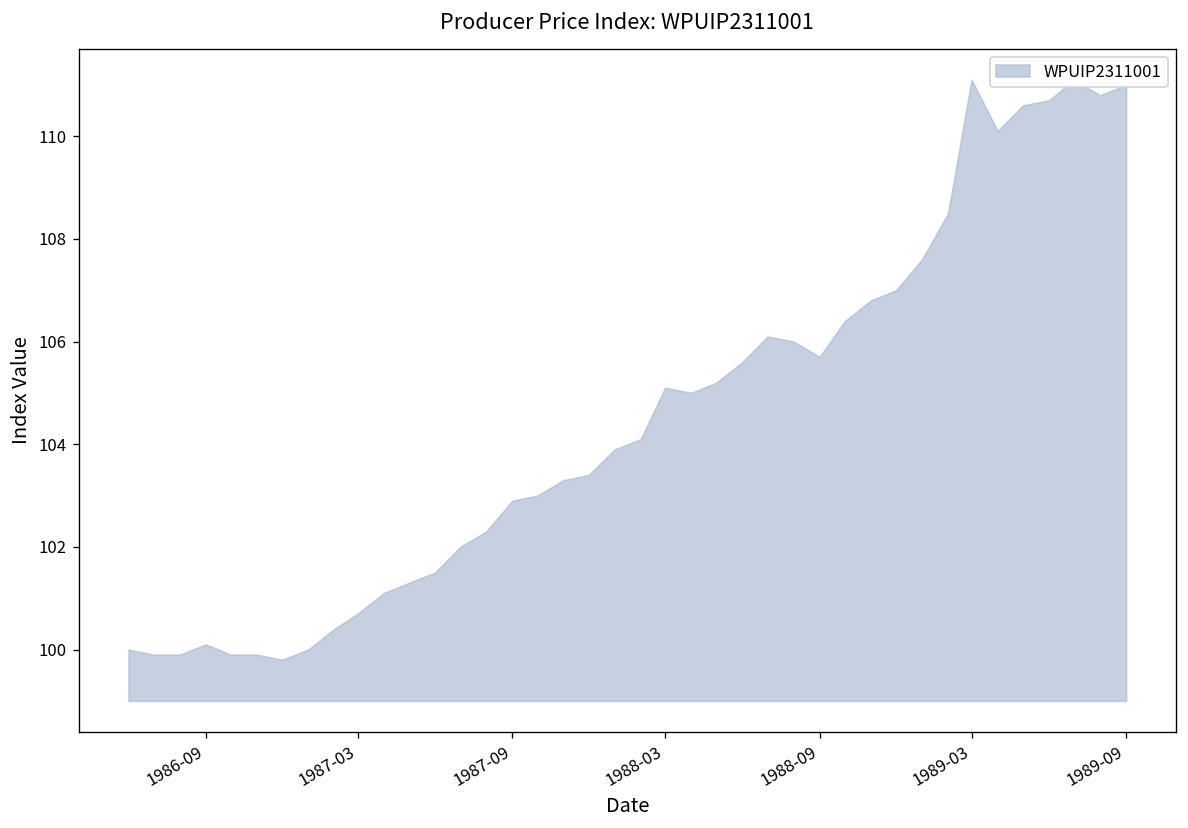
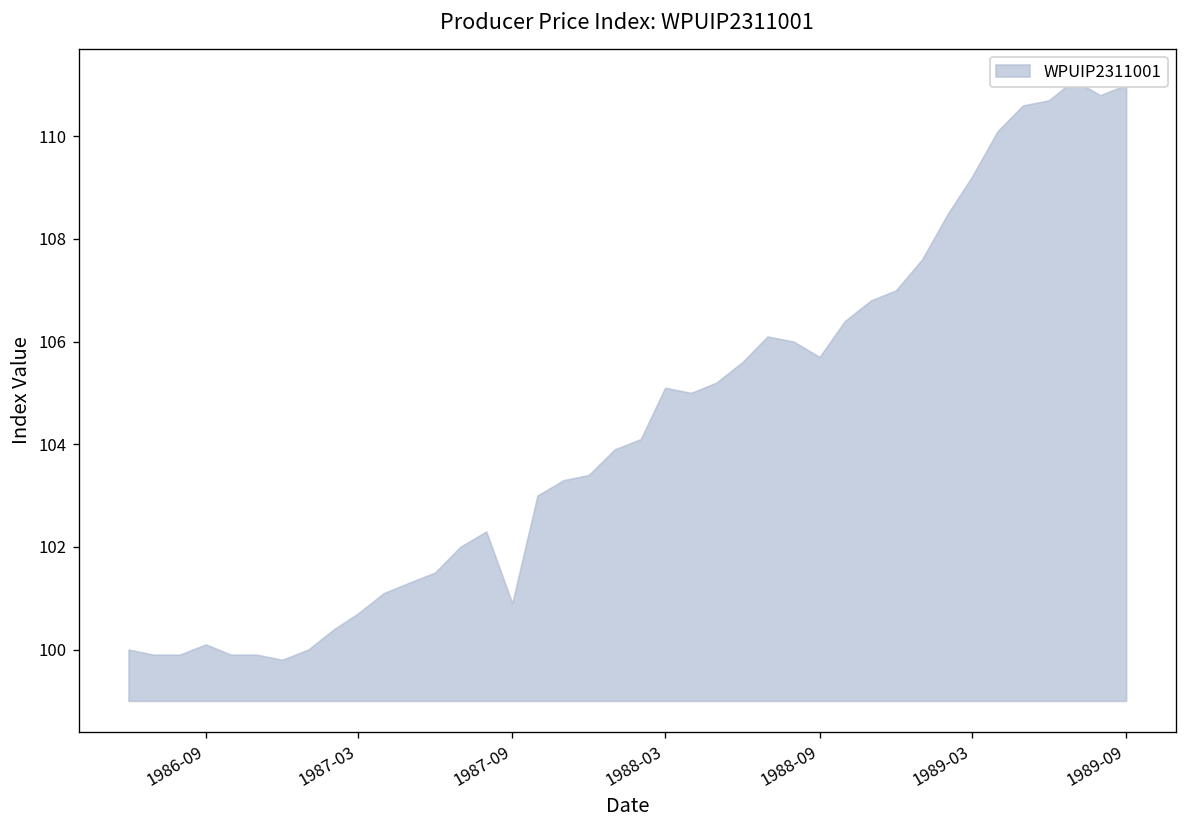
1987-09: 102.9 -> 100.9
1989-03: 111.1 -> 109.2
